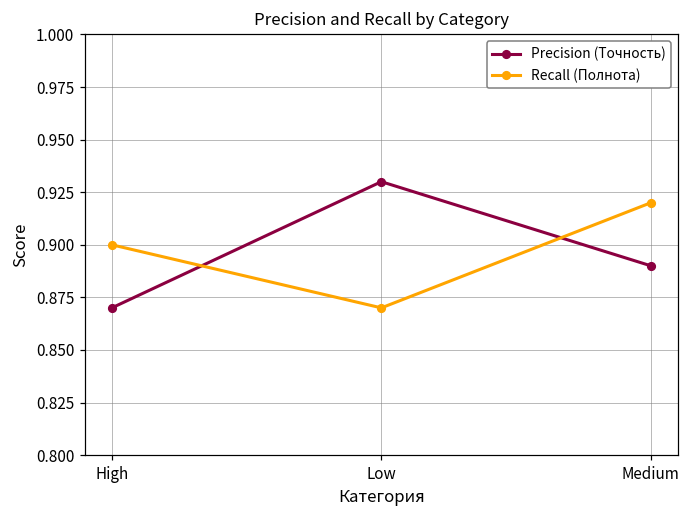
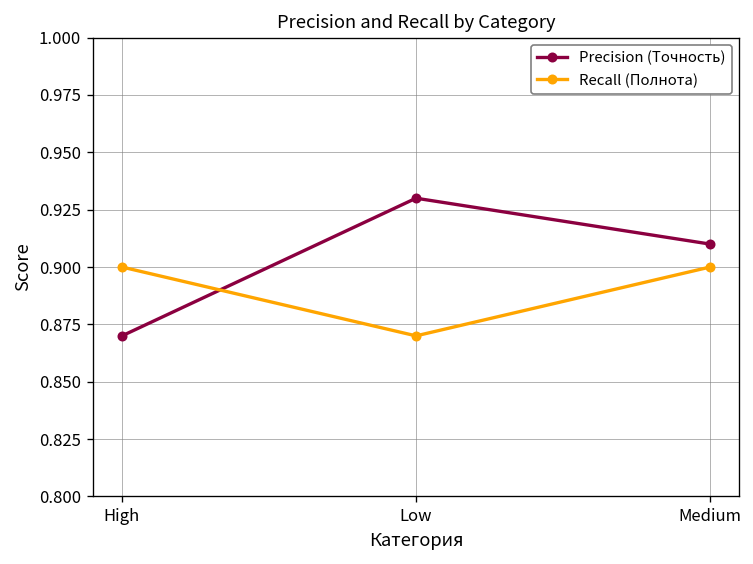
Precision (Точность), Medium: 0.89 -> 0.91
Recall (Полнота), Medium: 0.92 -> 0.90
